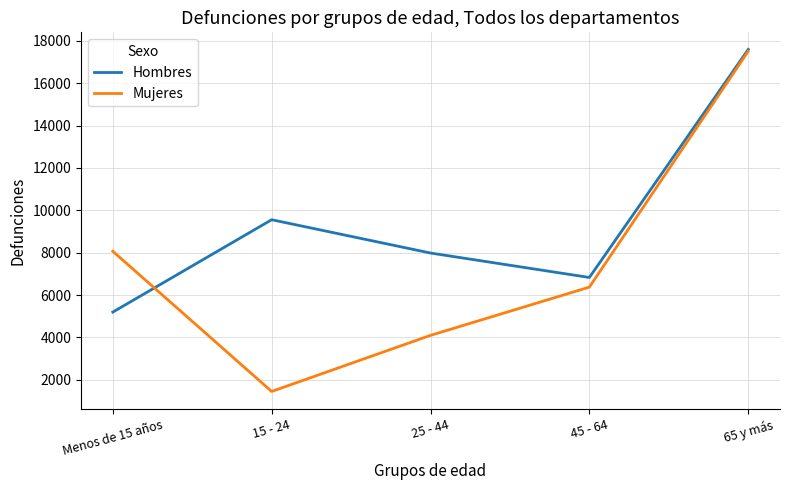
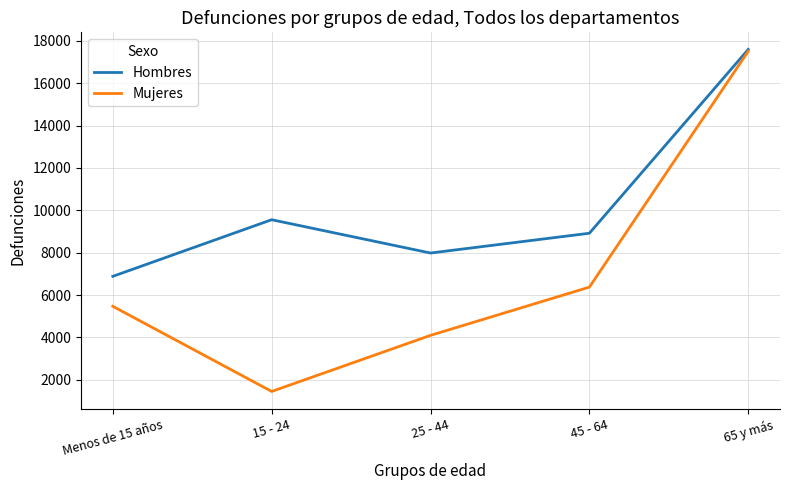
Hombres, Menos de 15 años: 5200 -> 6900
Mujeres, Menos de 15 años: 8100 -> 5500
Hombres, 45 - 64: 6800 -> 8900
